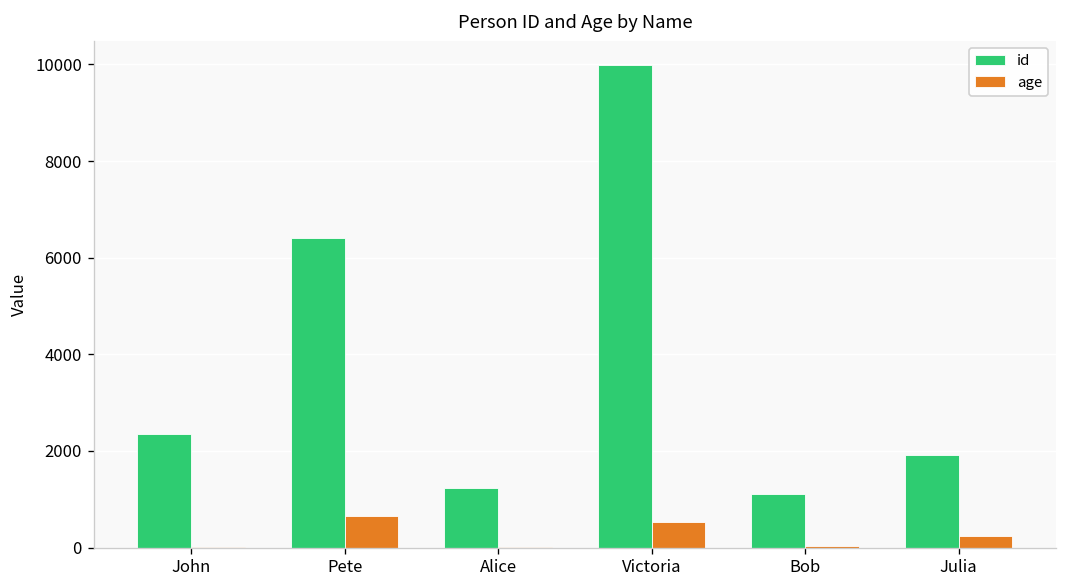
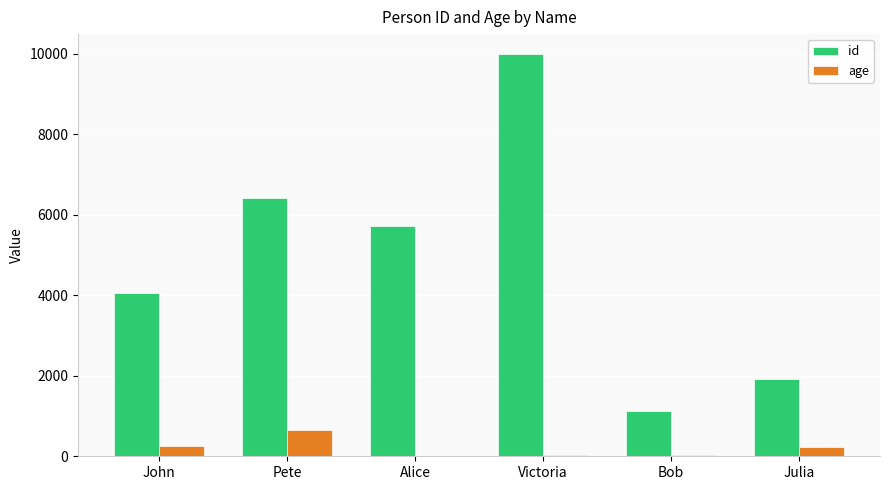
id, John: 2300 -> 4000
age, John: 0 -> 300
id, Alice: 1200 -> 5700
age, Victoria: 500 -> 0
